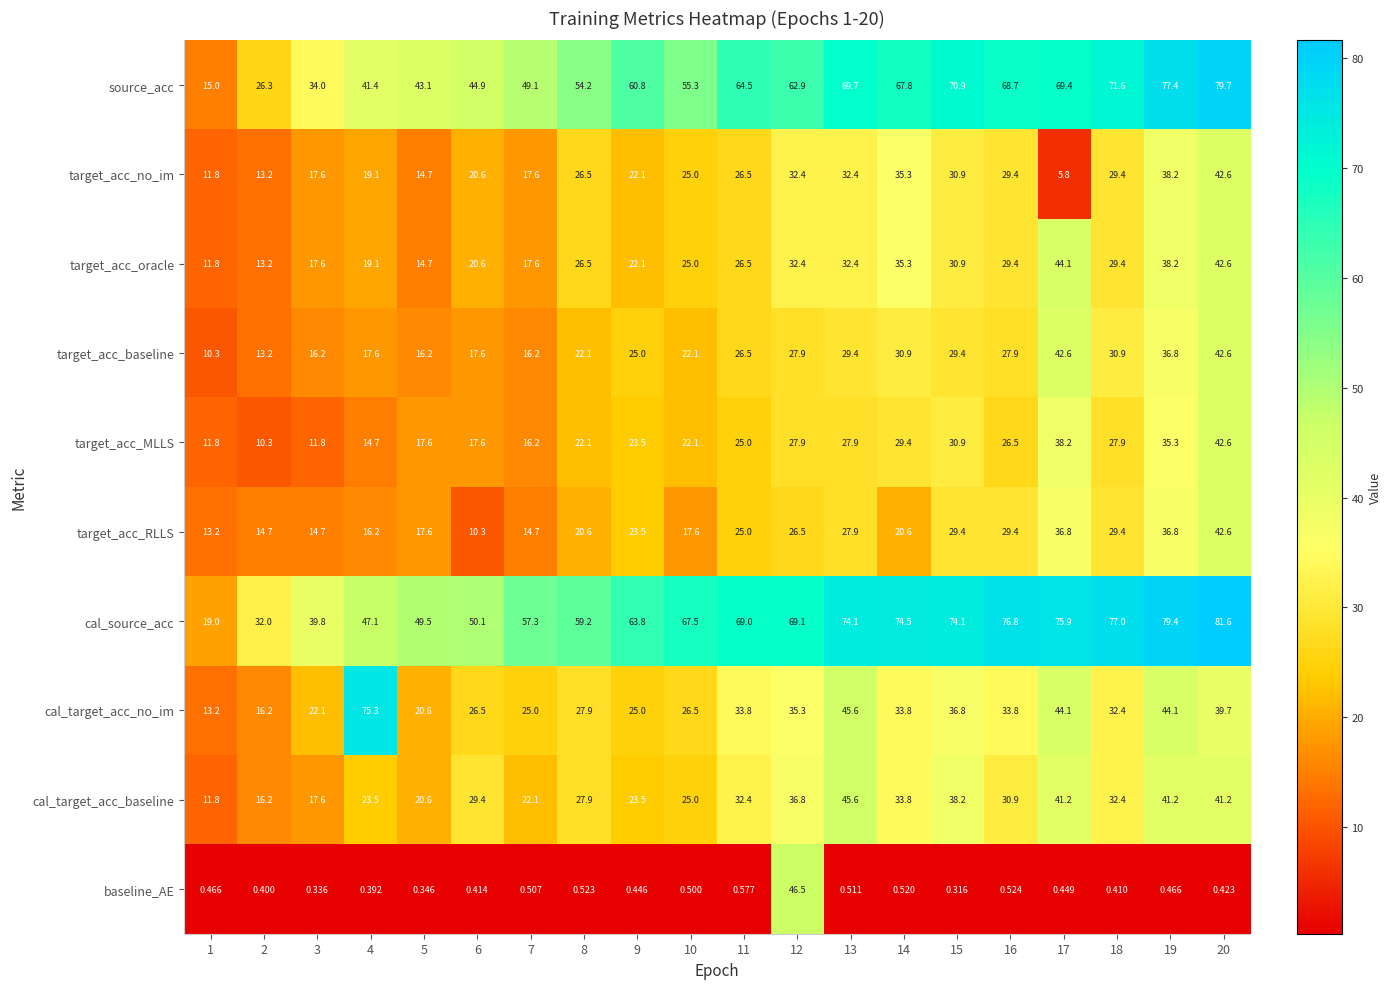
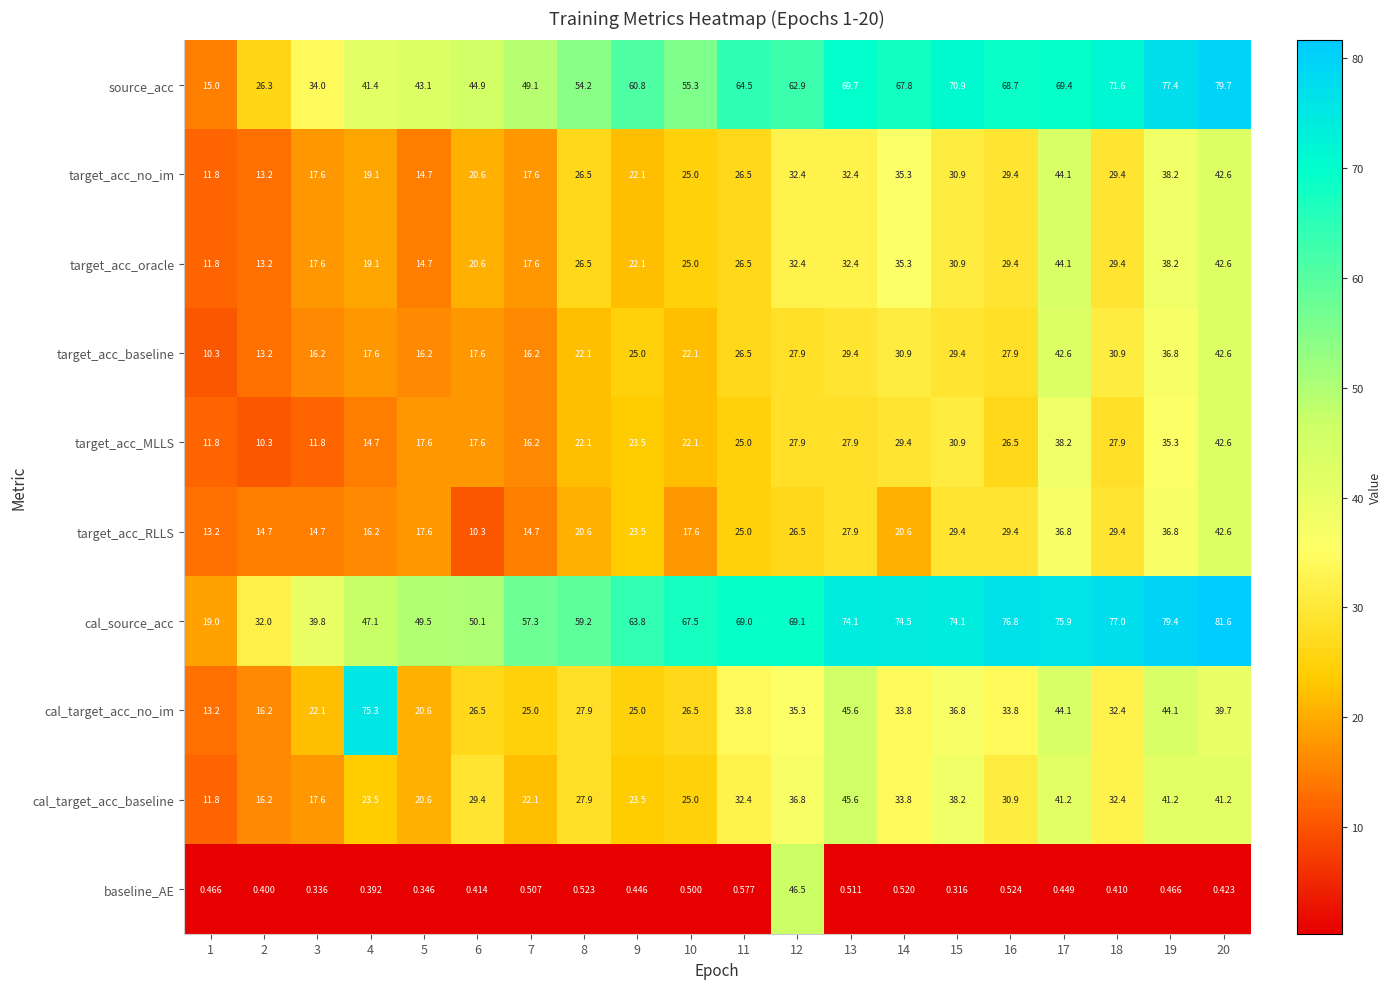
target_acc_no_im, 17: 5.8 -> 44.1
